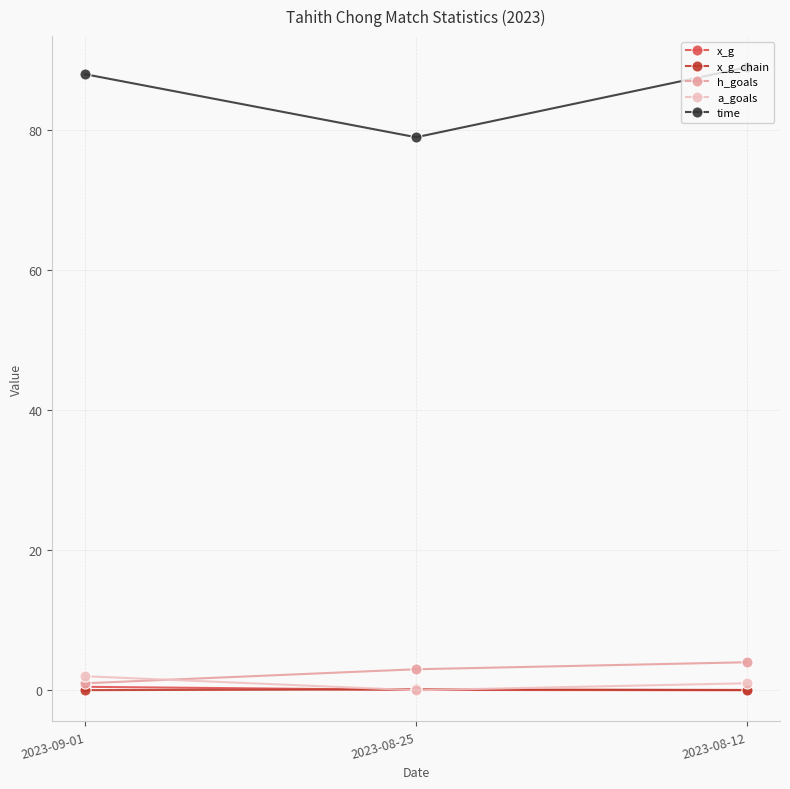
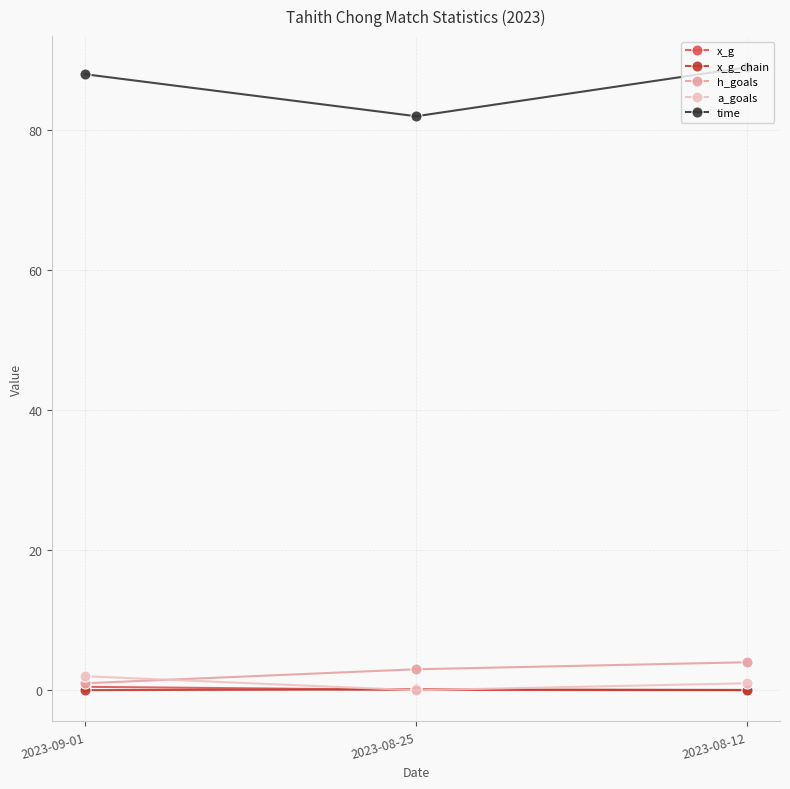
time, 2023-08-25: 79 -> 82
